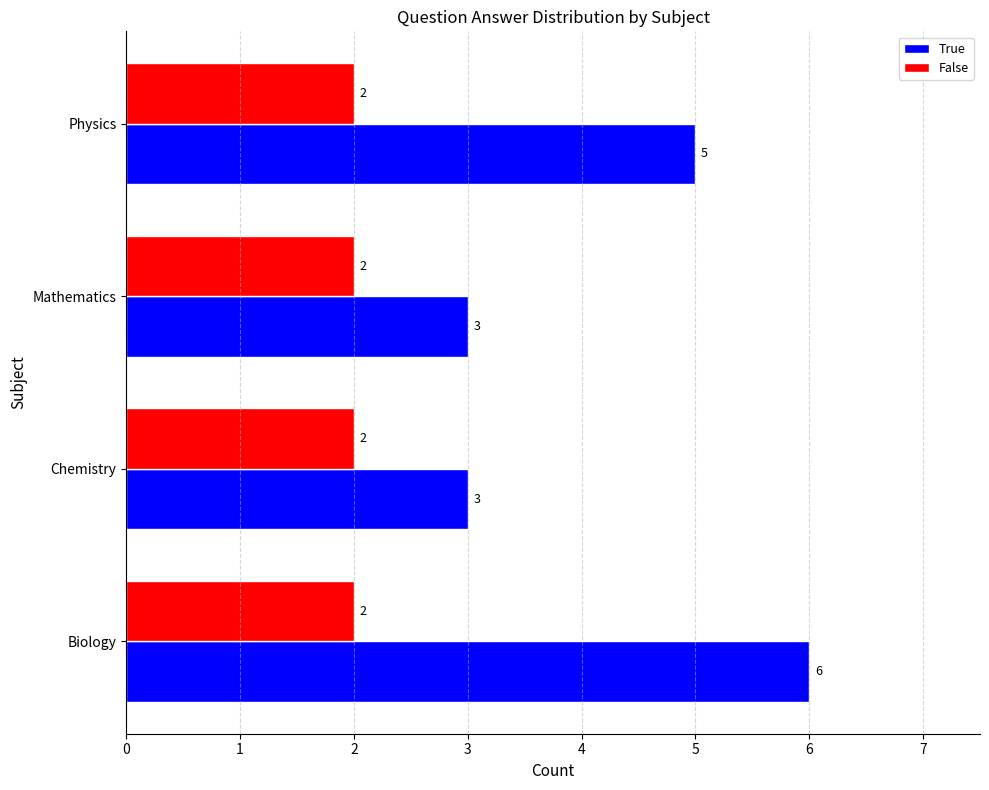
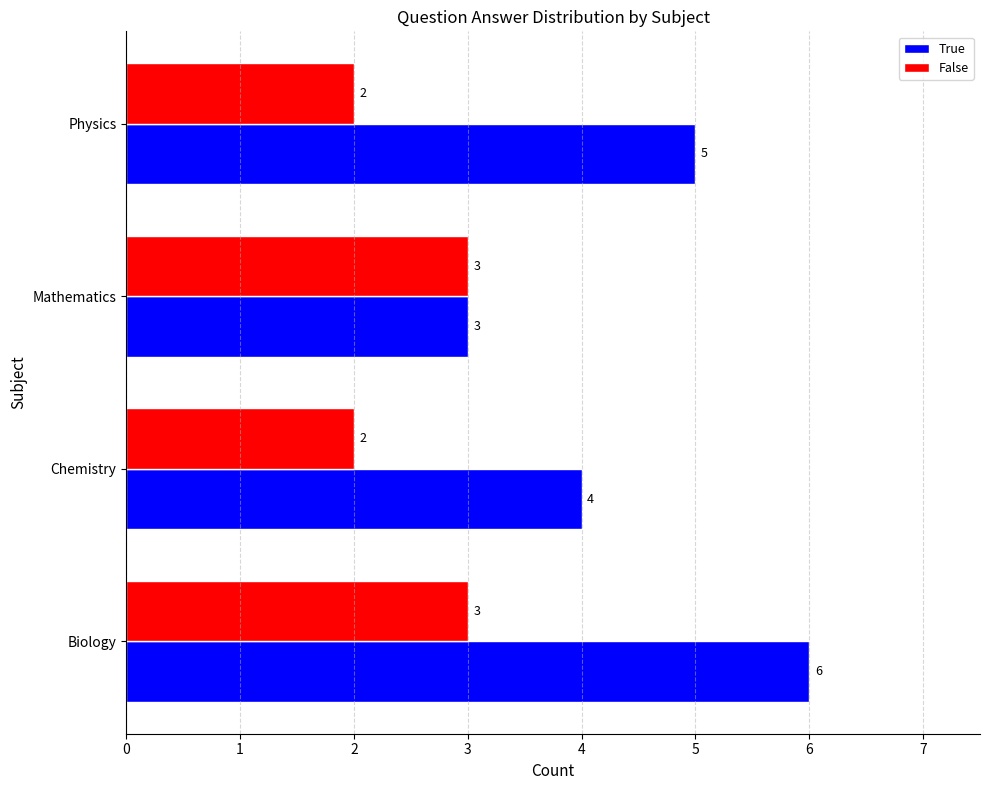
False, Mathematics: 2 -> 3
True, Chemistry: 3 -> 4
False, Biology: 2 -> 3
